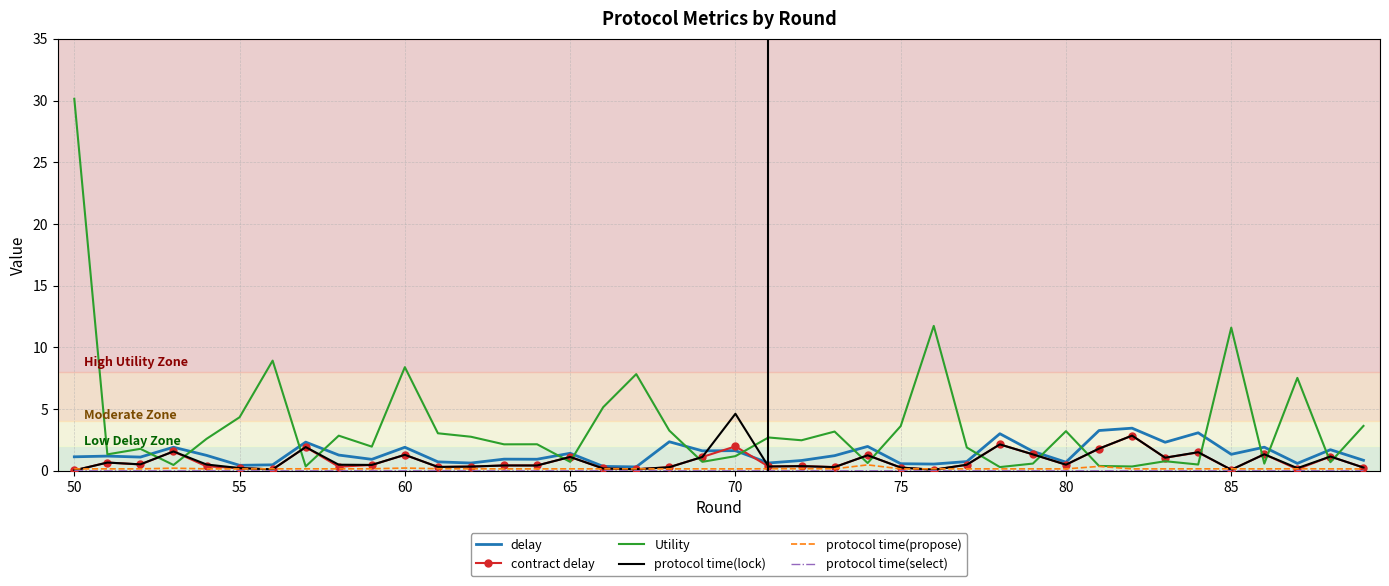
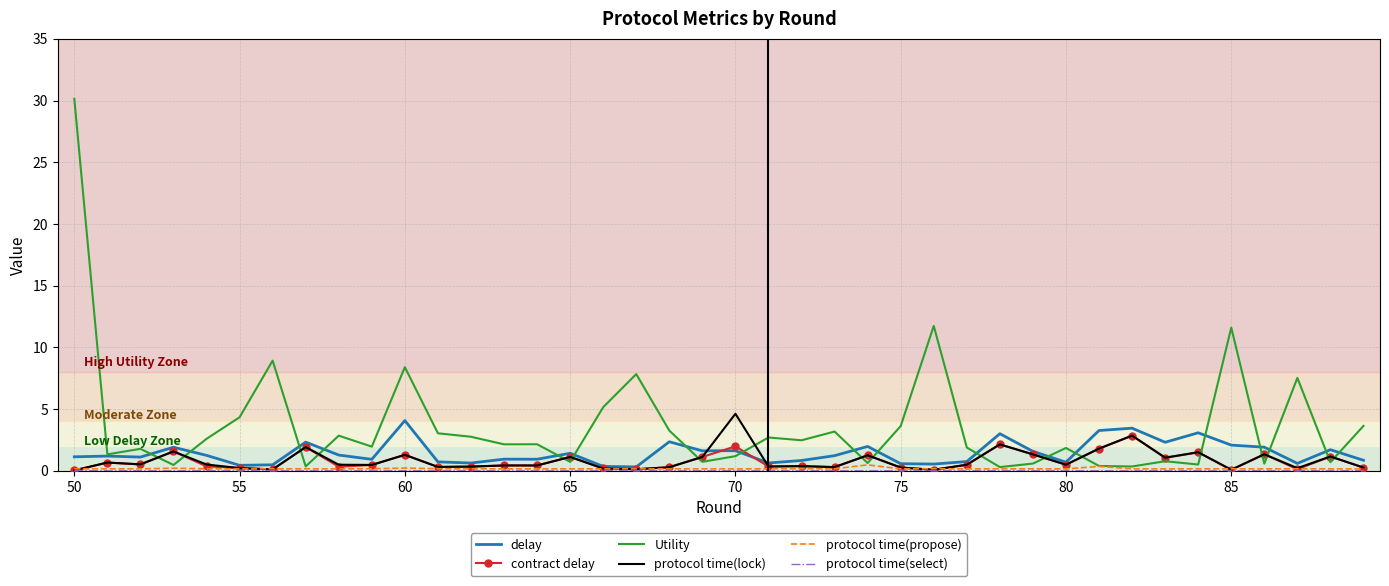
delay, 60: 1.9 -> 4.1
Utility, 80: 3.2 -> 1.9
delay, 85: 1.3 -> 2.1
